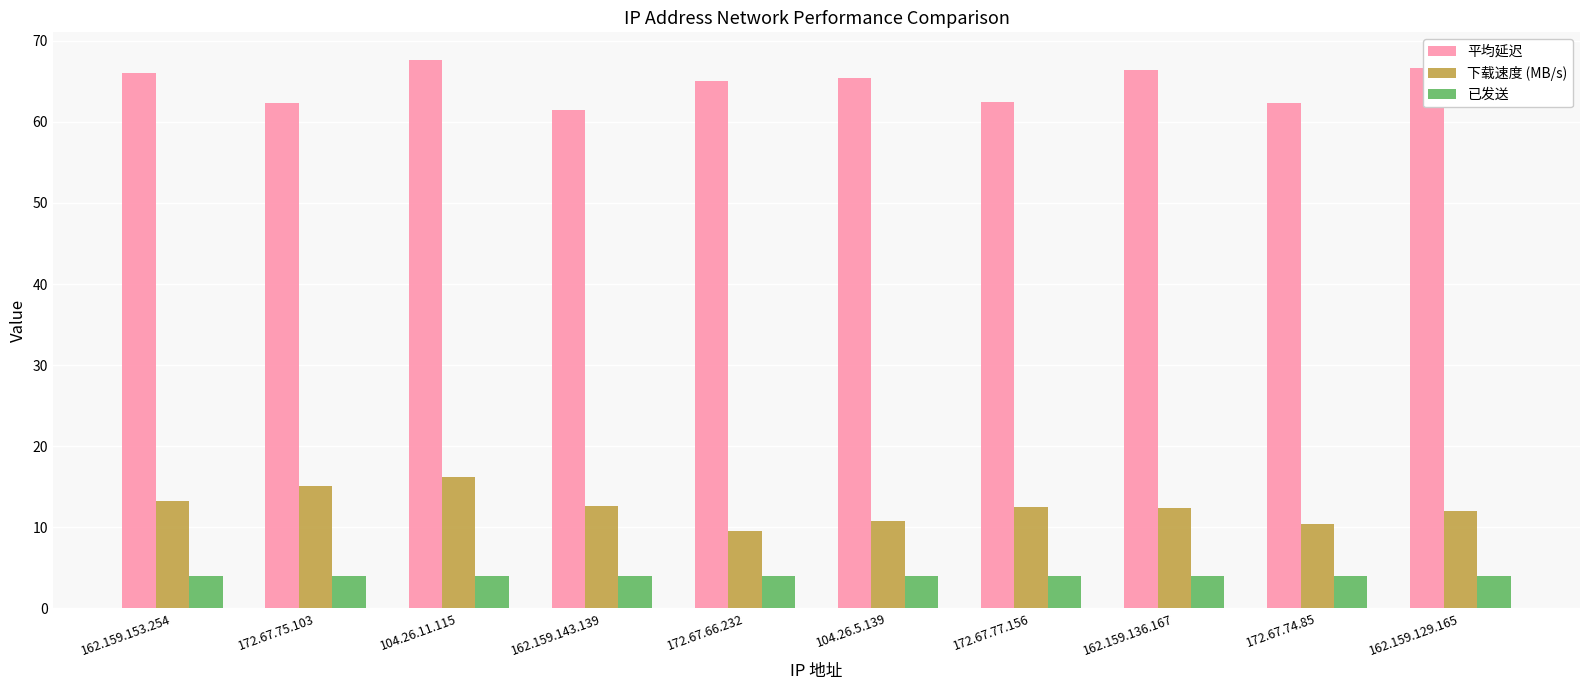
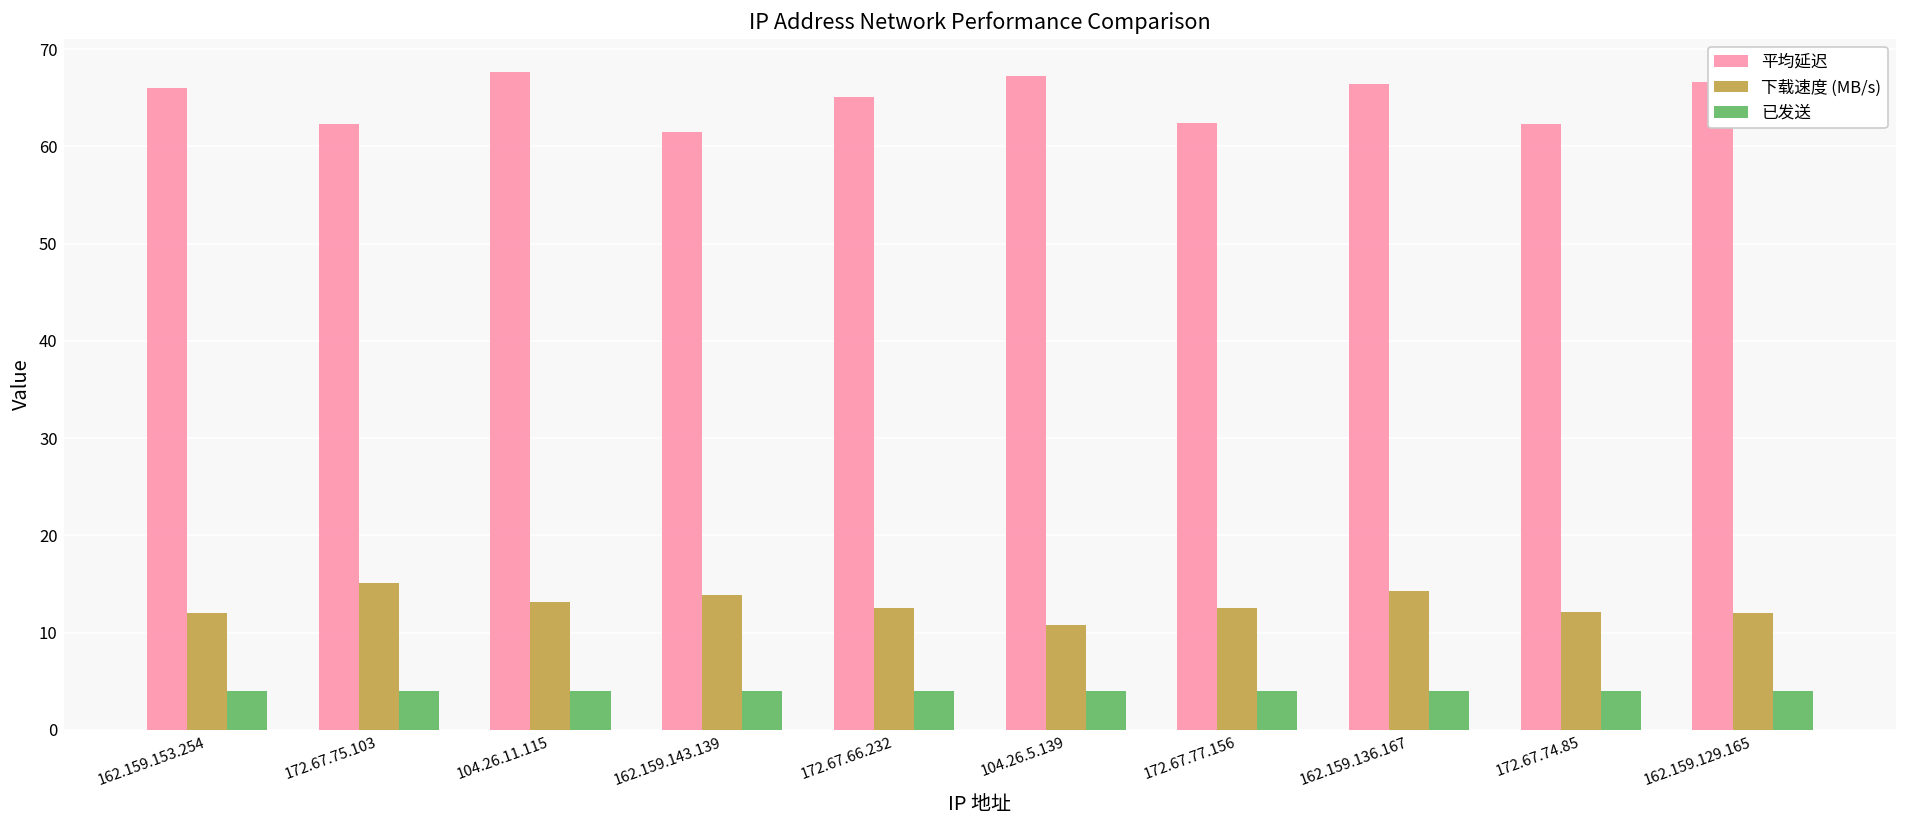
下载速度 (MB/s), 162.159.153.254: 13 -> 12
下载速度 (MB/s), 104.26.11.115: 16 -> 13
下载速度 (MB/s), 162.159.143.139: 13 -> 14
下载速度 (MB/s), 172.67.66.232: 9 -> 13
平均延迟, 104.26.5.139: 65 -> 67
下载速度 (MB/s), 162.159.136.167: 12 -> 14
下载速度 (MB/s), 172.67.74.85: 10 -> 12
